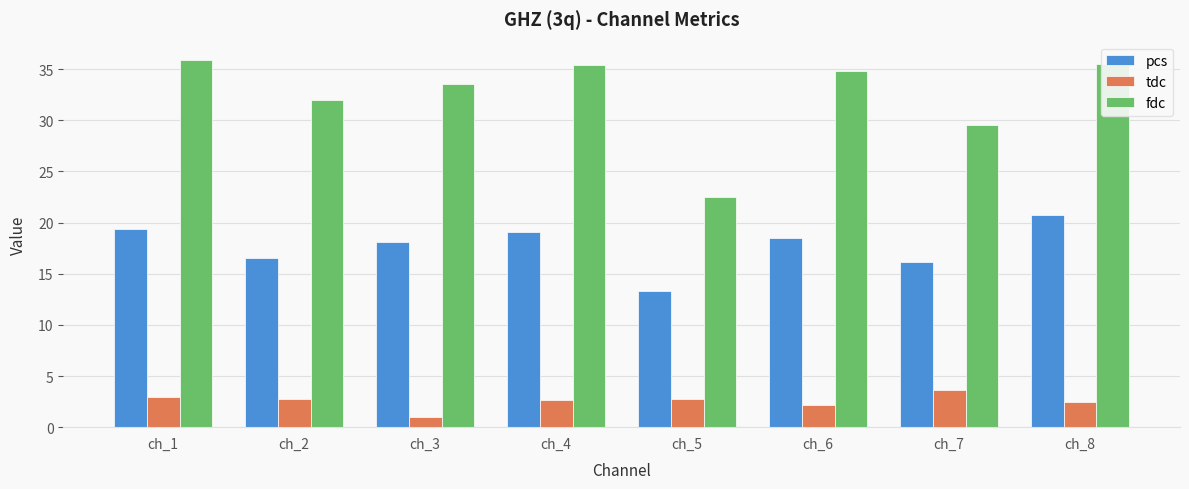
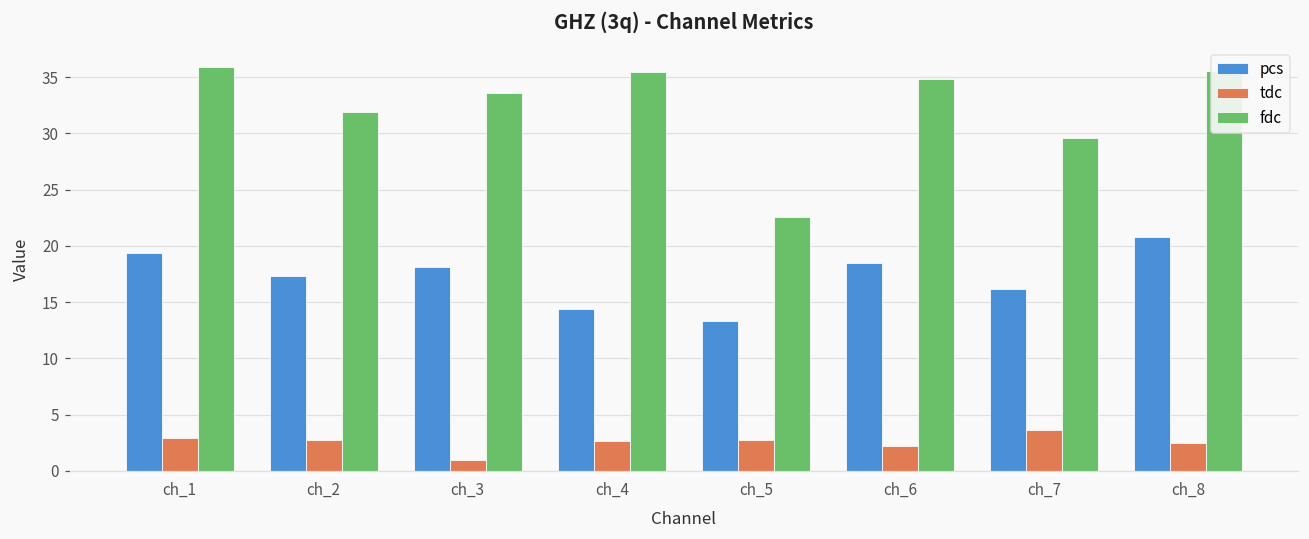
pcs, ch_2: 16.6 -> 17.4
pcs, ch_4: 19.0 -> 14.4
